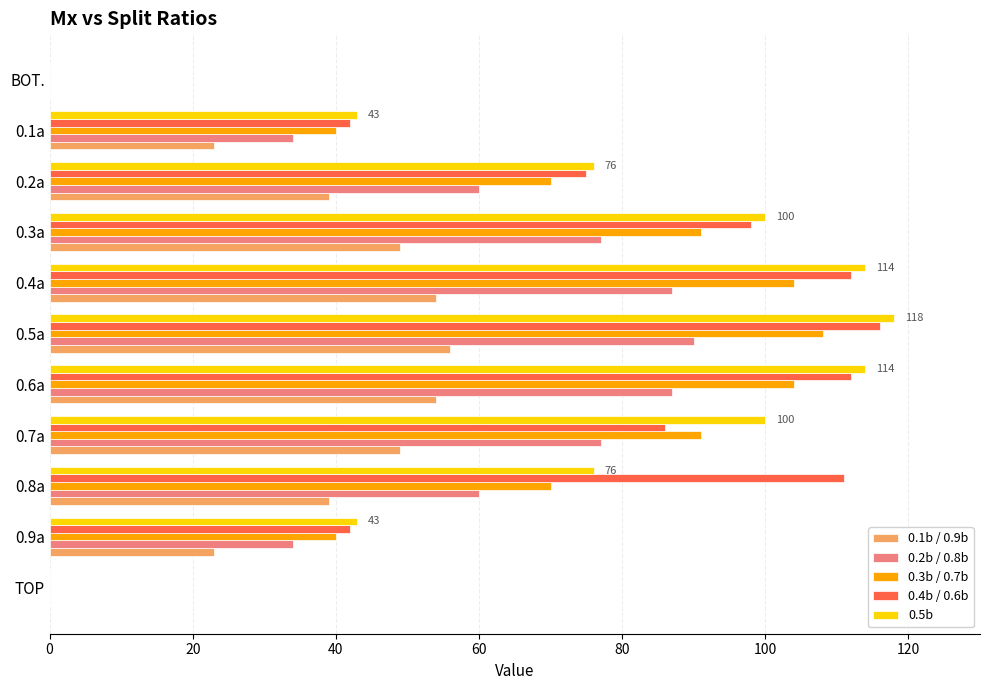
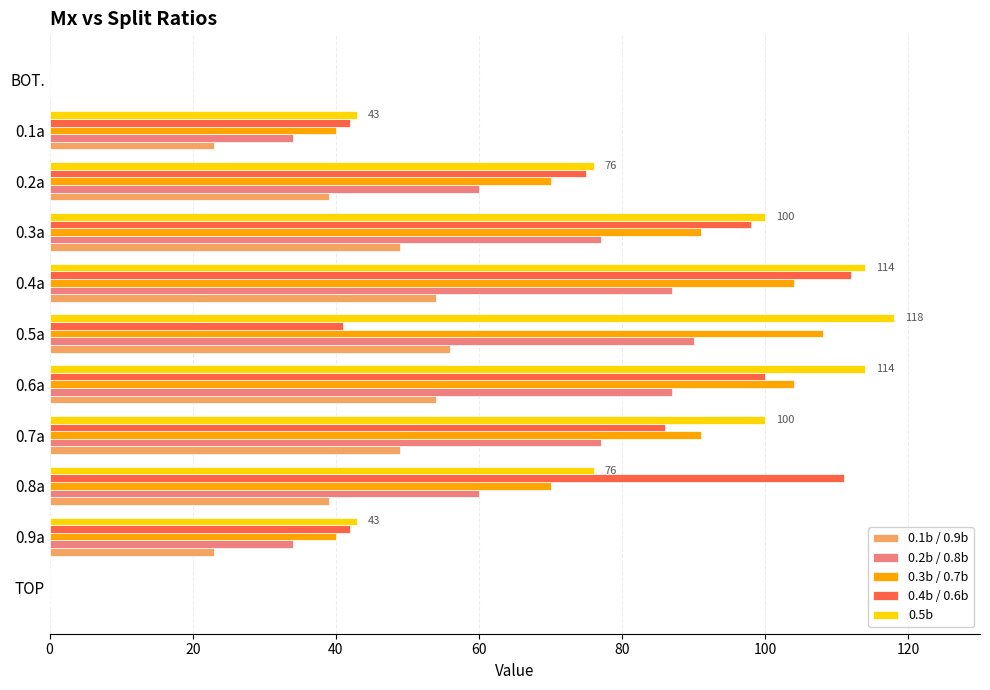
0.4b / 0.6b, 0.5a: 116 -> 41
0.4b / 0.6b, 0.6a: 112 -> 100
